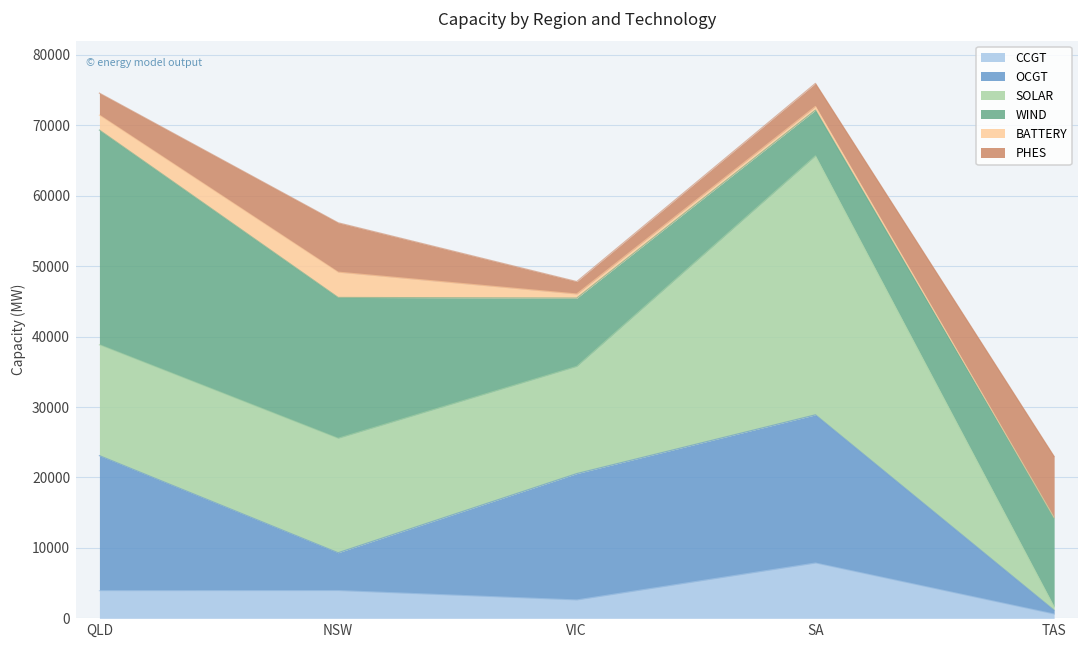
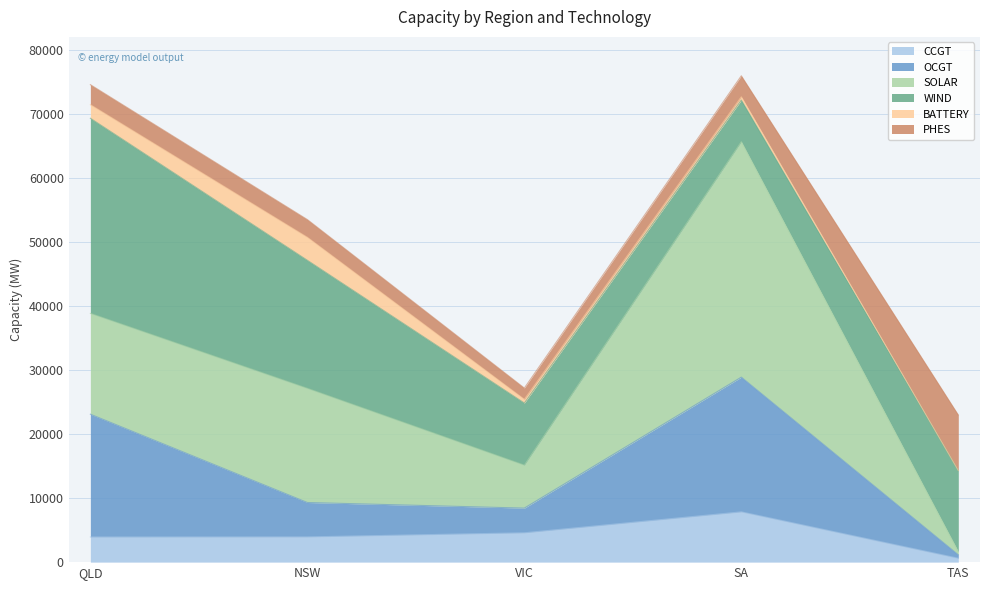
SOLAR, NSW: 16000 -> 18000
PHES, NSW: 7000 -> 3000
CCGT, VIC: 3000 -> 5000
OCGT, VIC: 18000 -> 4000
SOLAR, VIC: 15000 -> 7000
